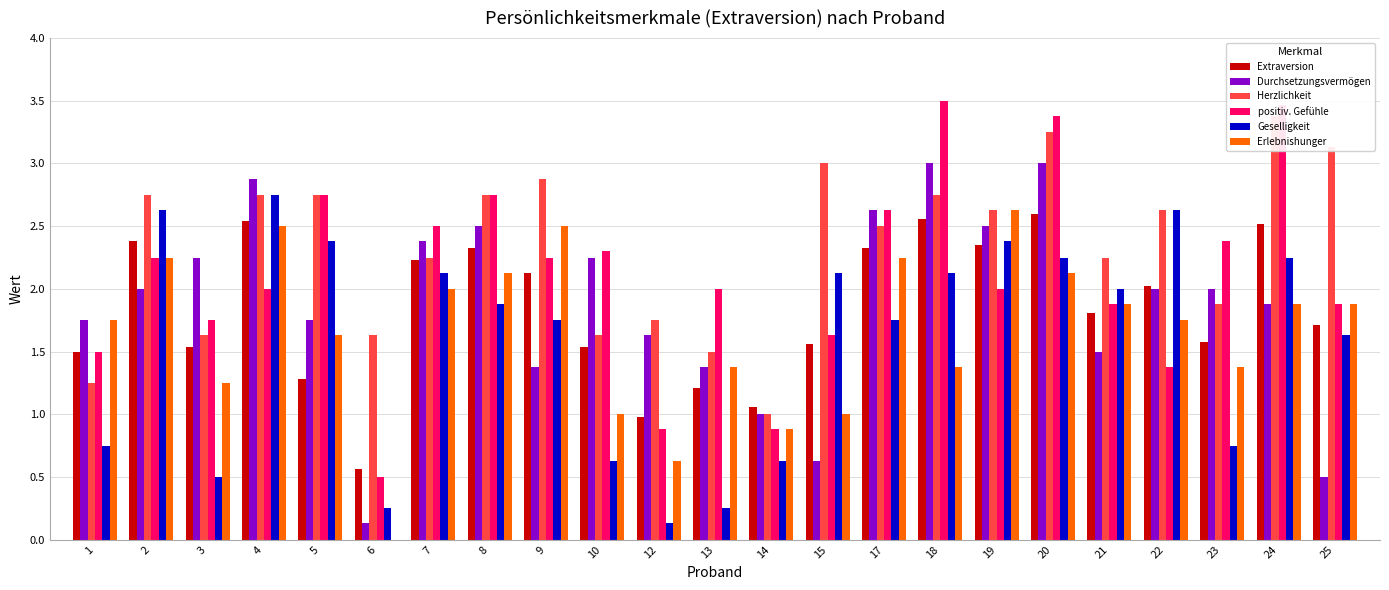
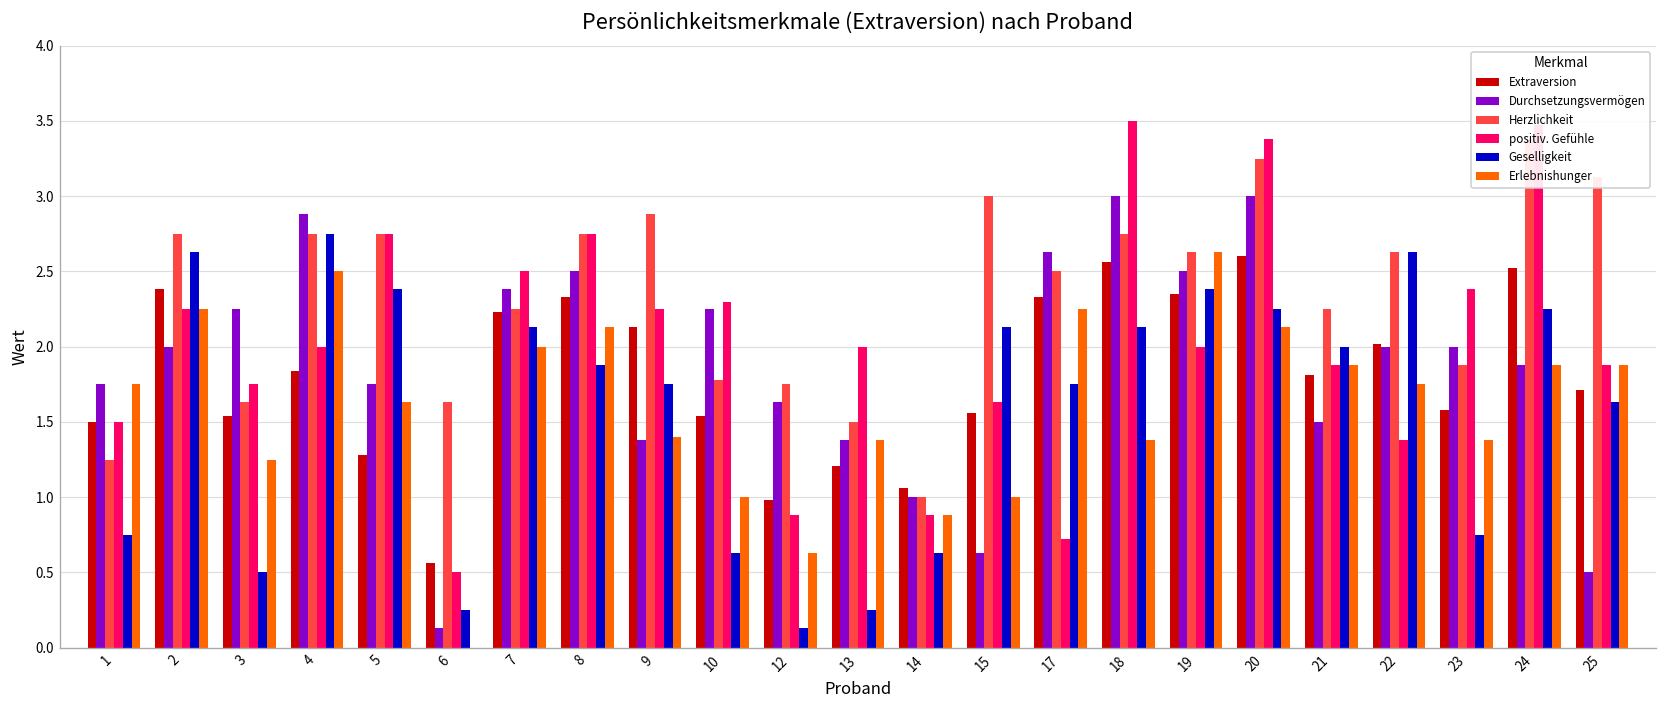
Extraversion, 4: 2.54 -> 1.84
Erlebnishunger, 9: 2.5 -> 1.4
Herzlichkeit, 10: 1.63 -> 1.78
positiv. Gefühle, 17: 2.63 -> 0.72
